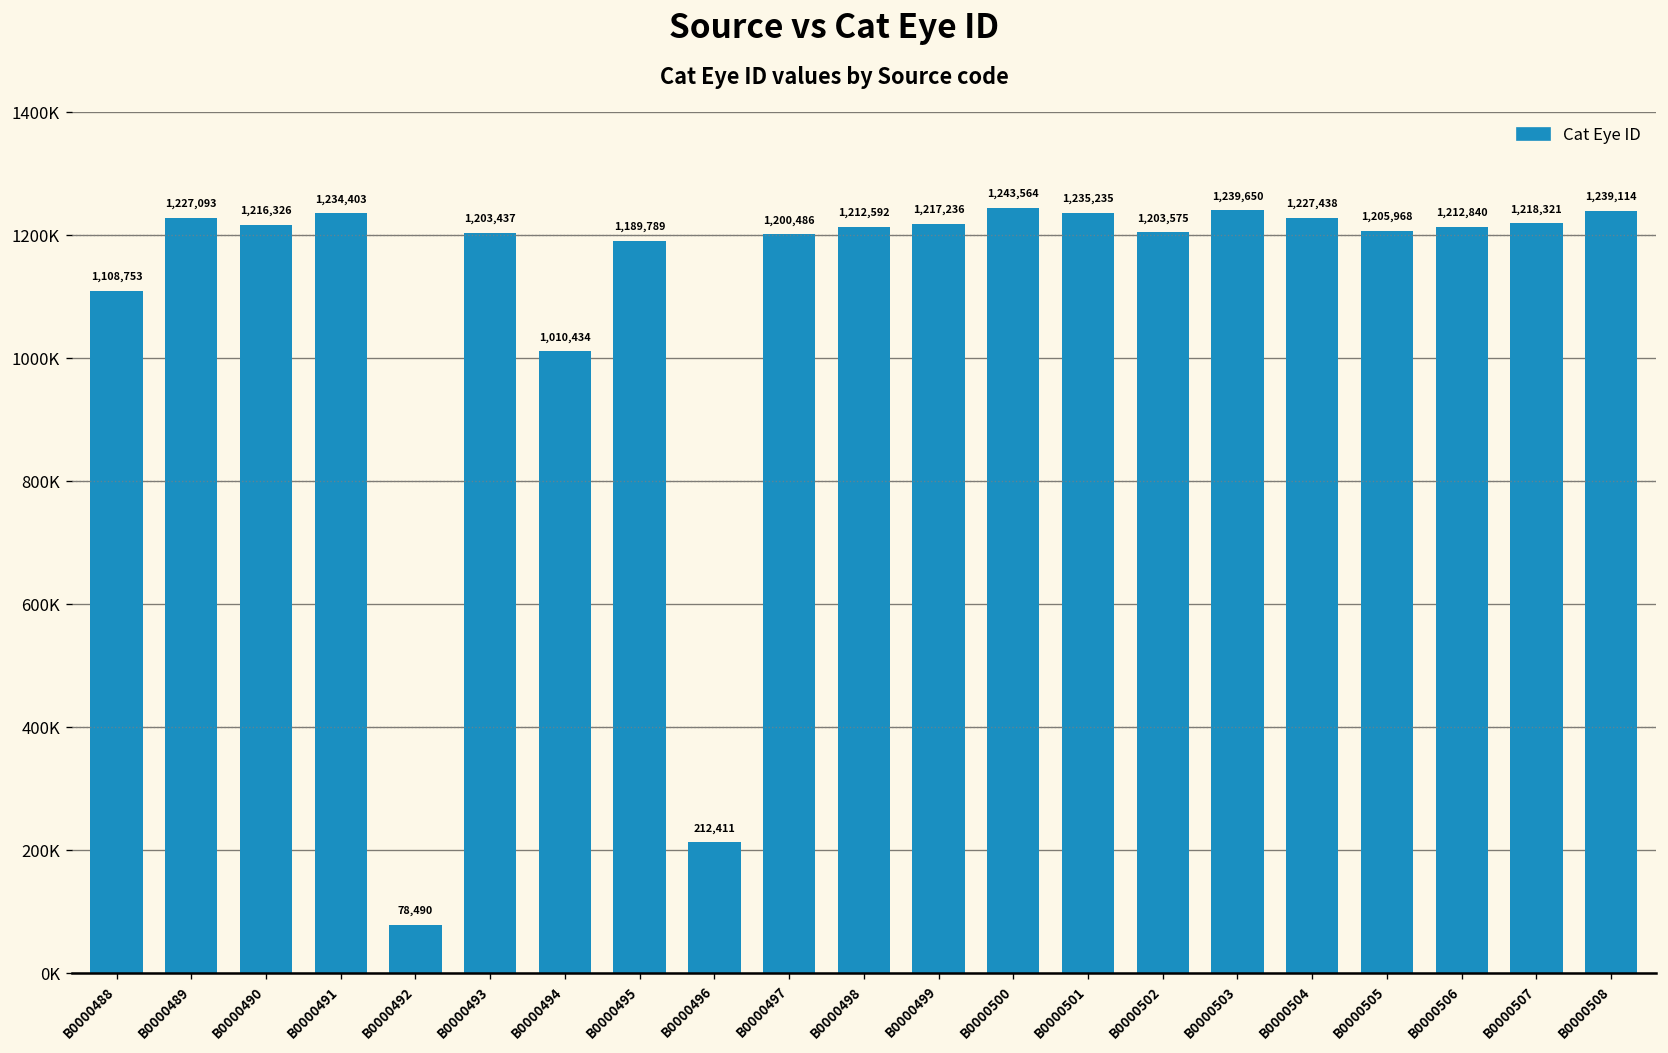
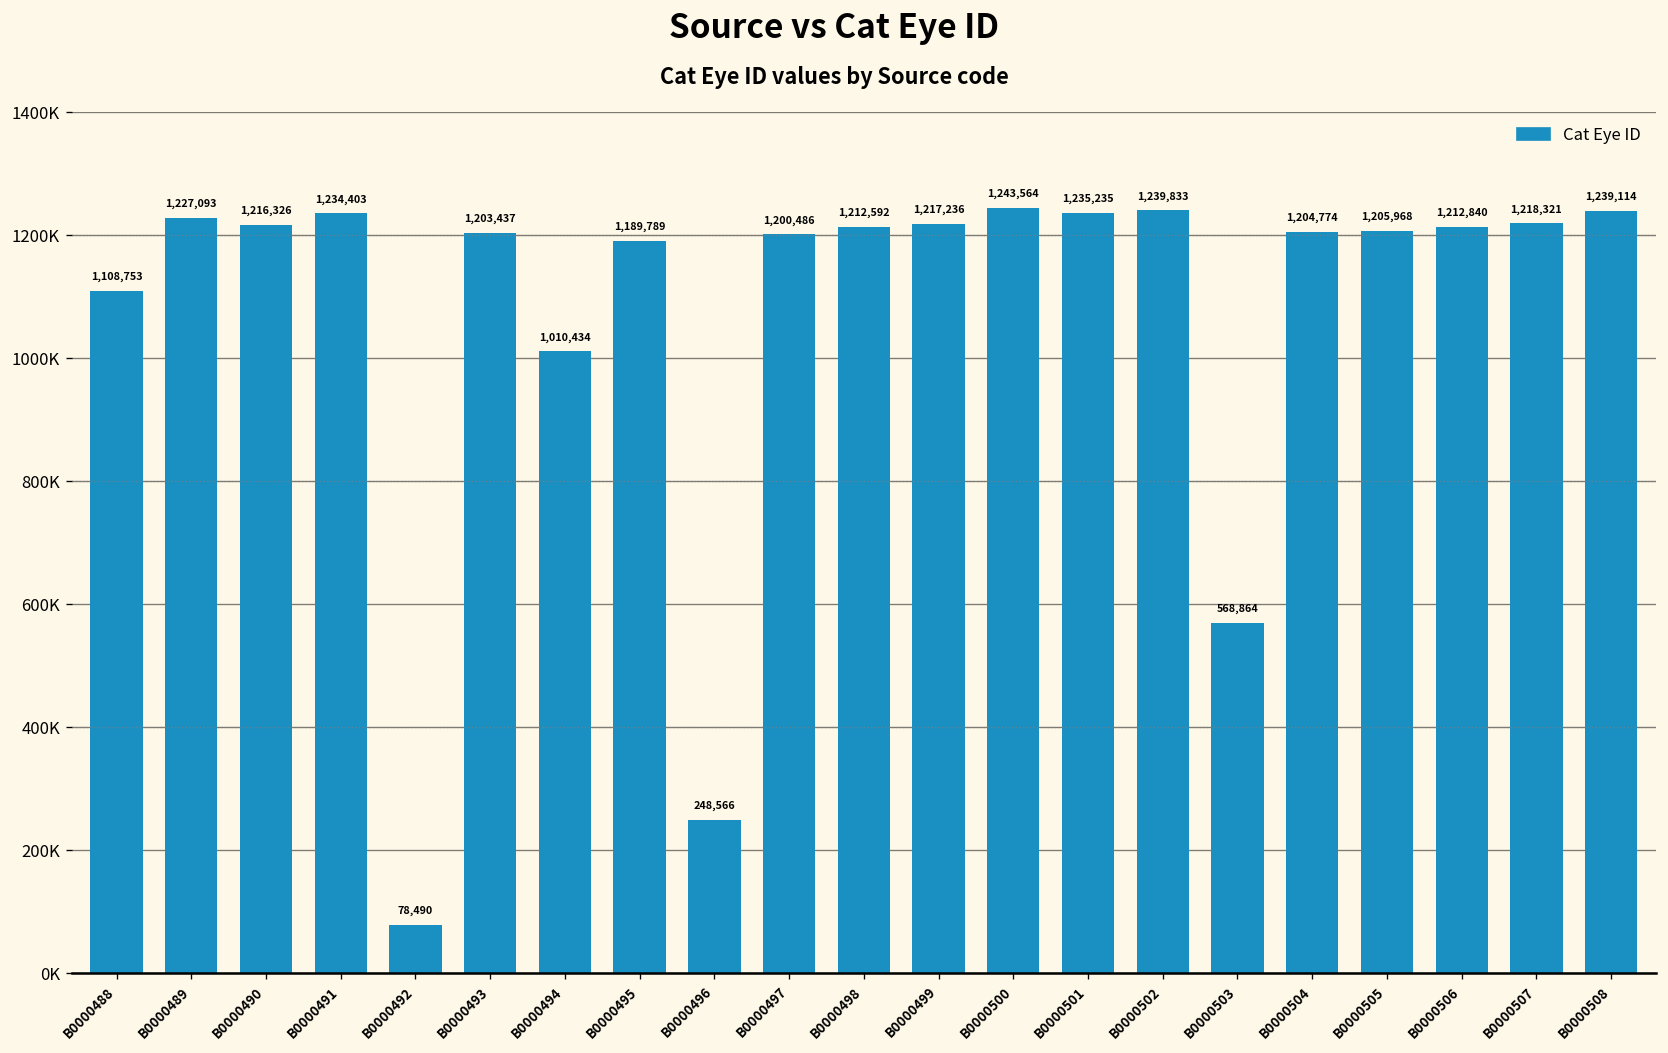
B0000496: 212,411 -> 248,566
B0000502: 1,203,575 -> 1,239,833
B0000503: 1,239,650 -> 568,864
B0000504: 1,227,438 -> 1,204,774
